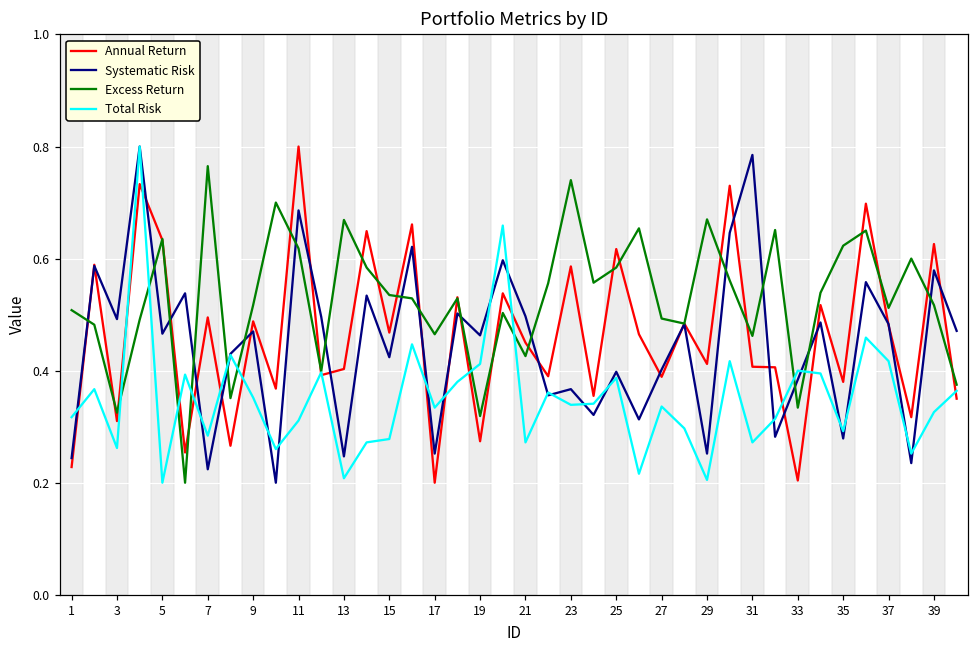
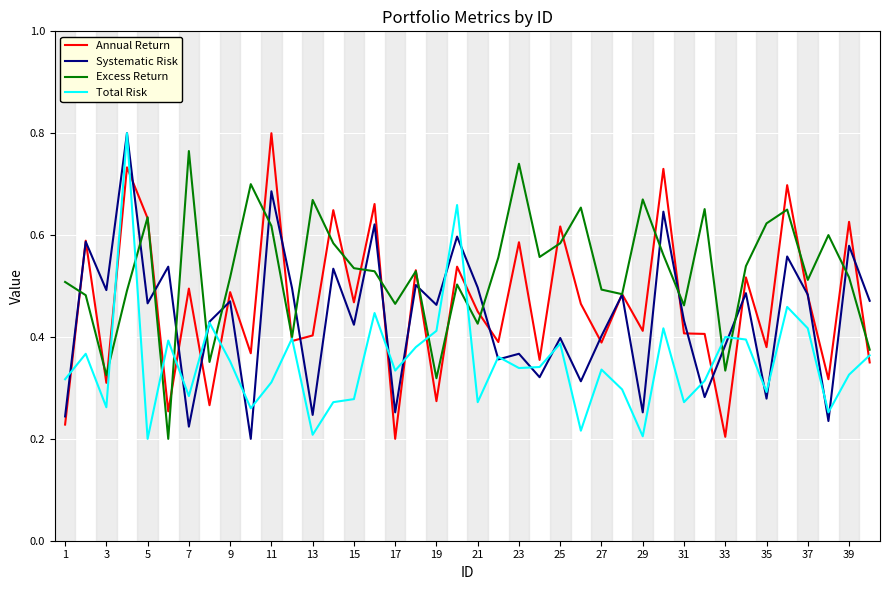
Systematic Risk, 31: 0.79 -> 0.43
